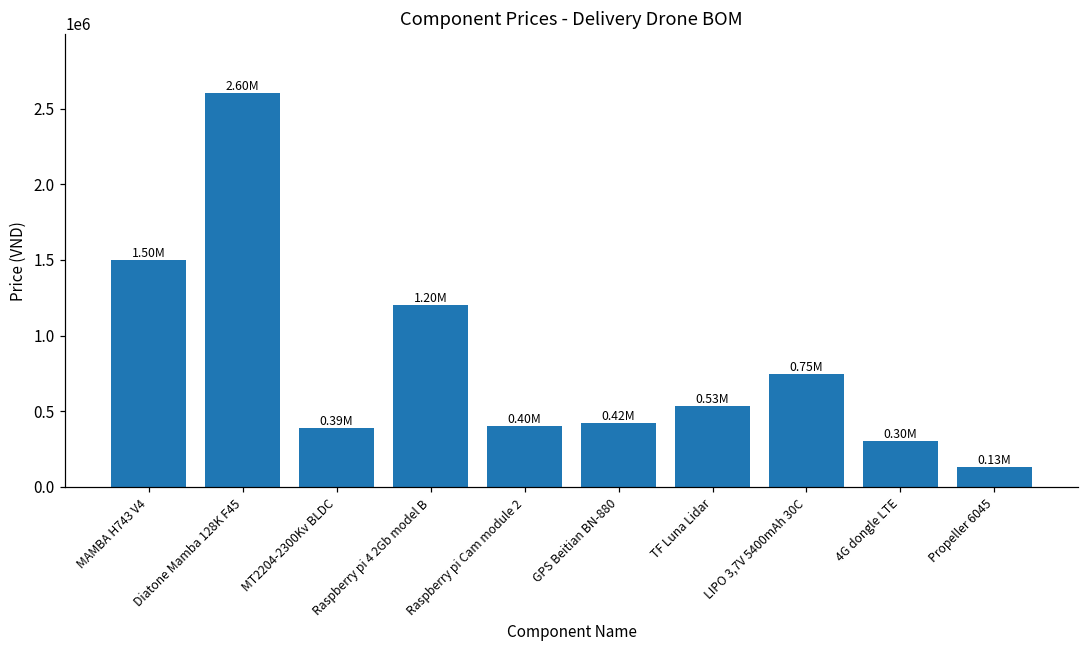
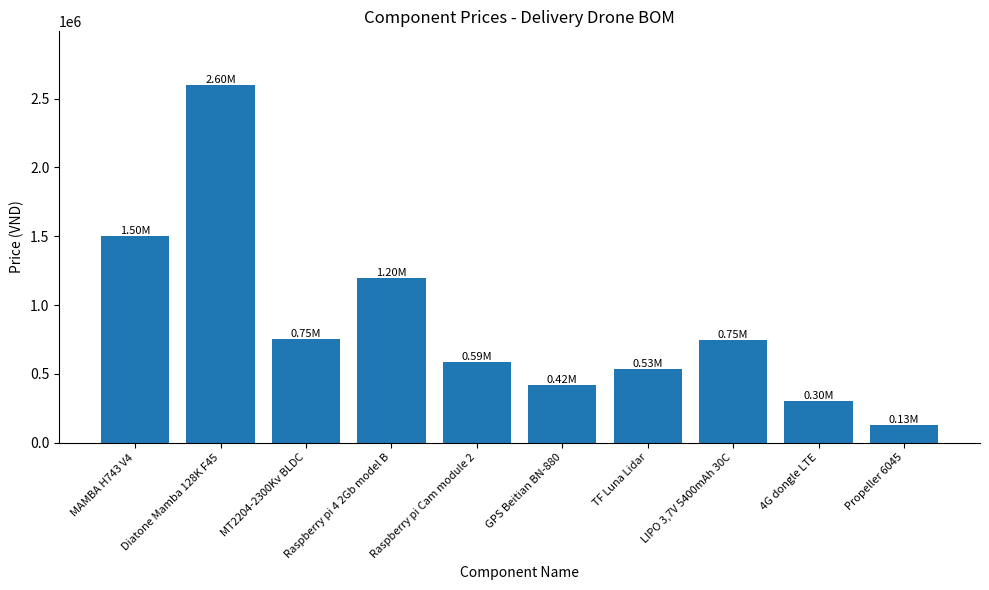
MT2204-2300Kv BLDC: 0.39M -> 0.75M
Raspberry pi Cam module 2: 0.40M -> 0.59M
